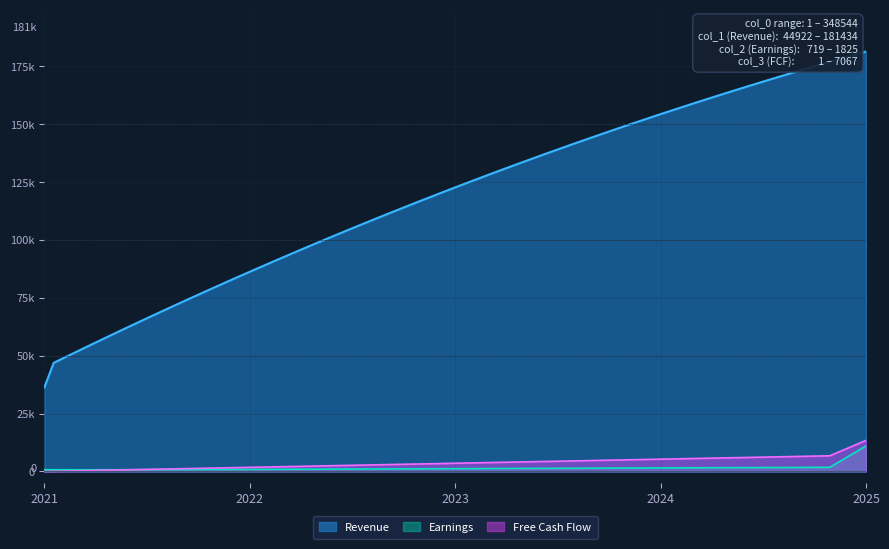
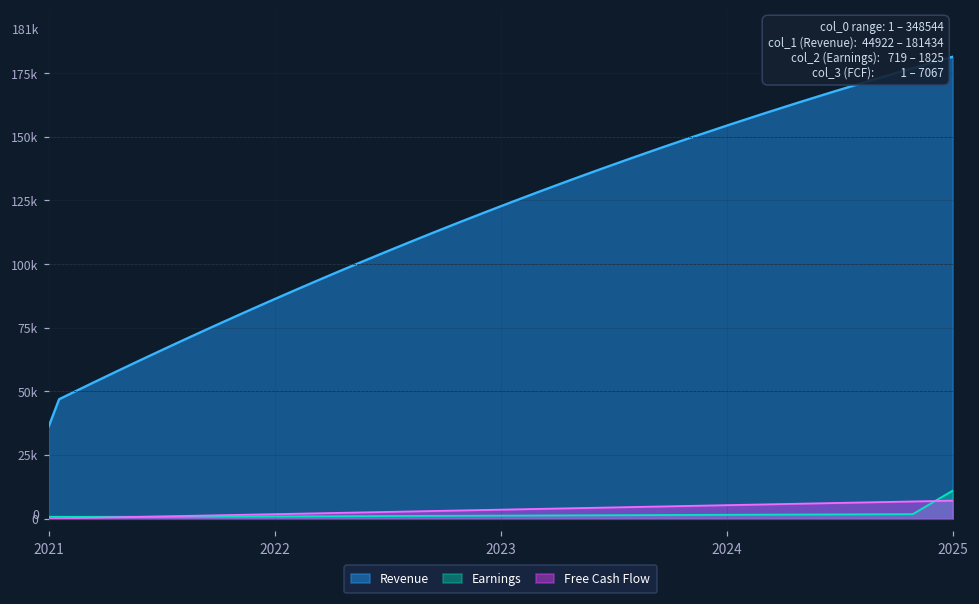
Free Cash Flow, 2025: 13000 -> 7000
